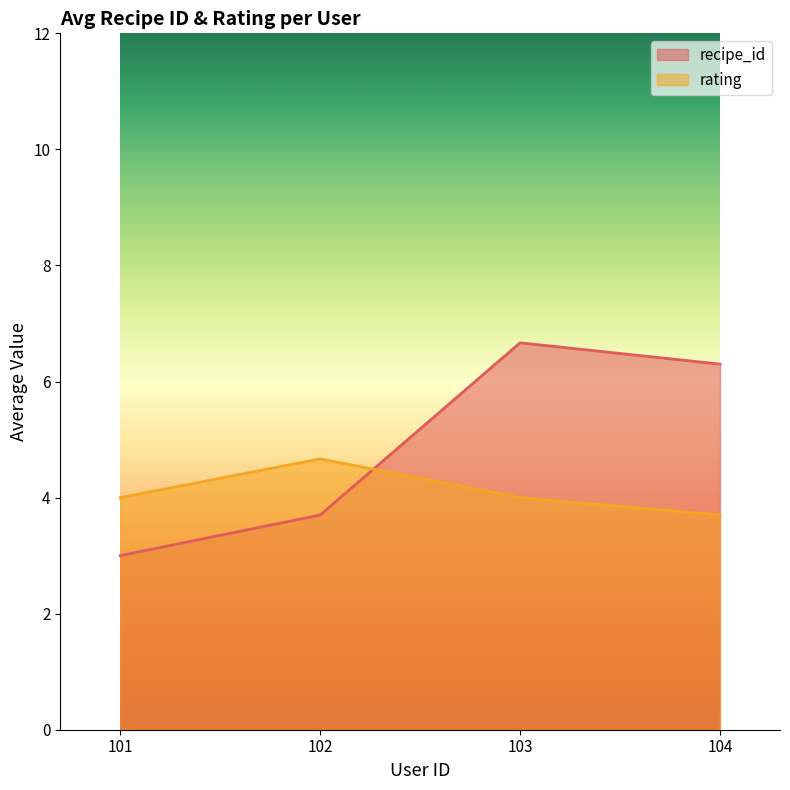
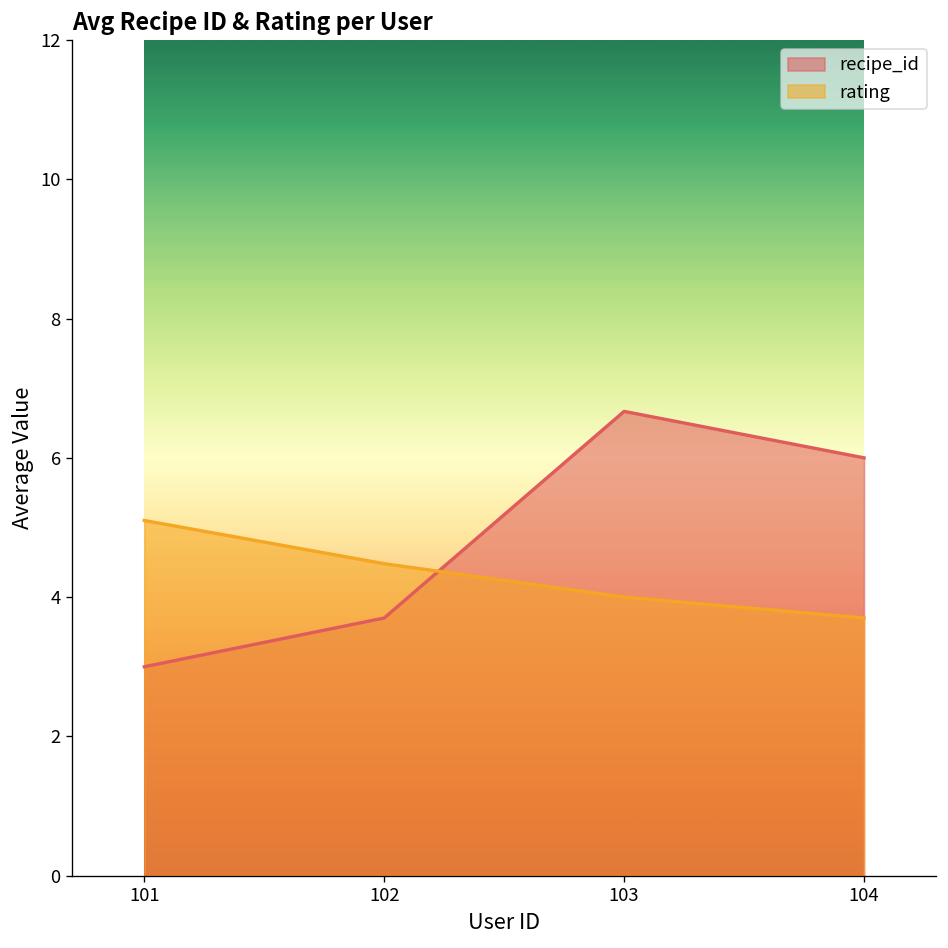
rating, 101: 4.0 -> 5.1
rating, 102: 4.7 -> 4.5
recipe_id, 104: 6.3 -> 6.0
